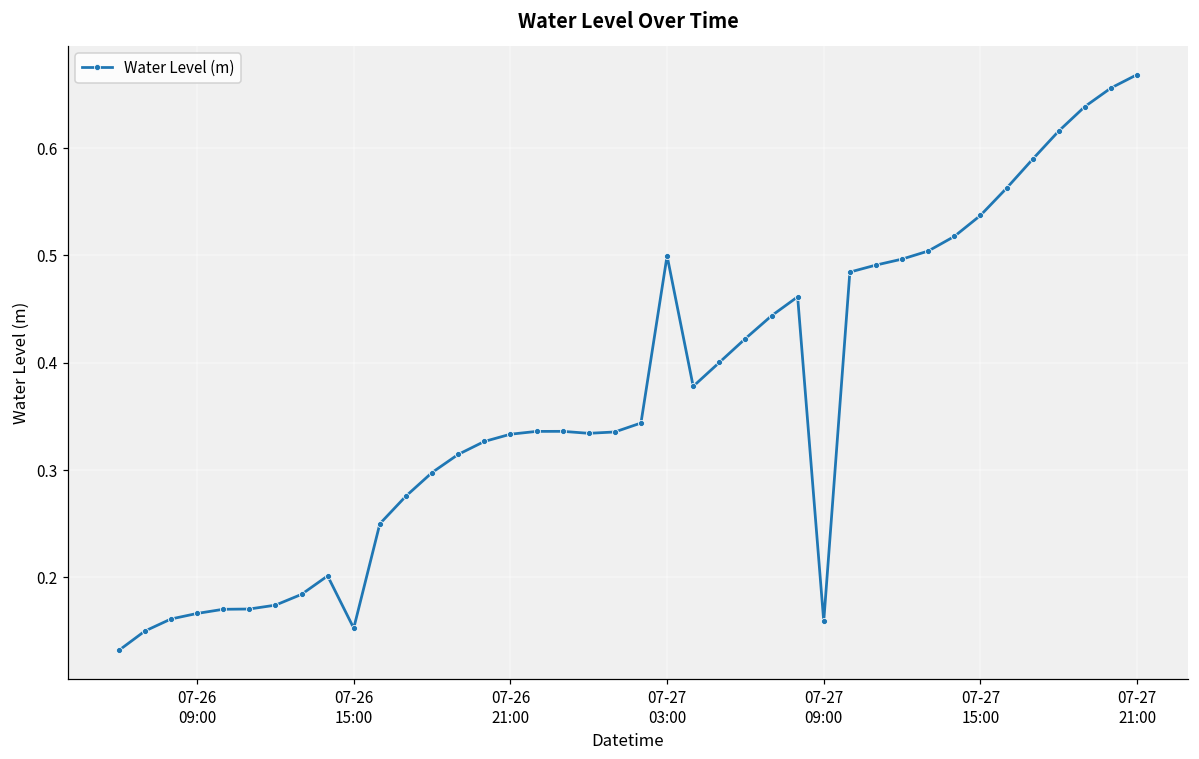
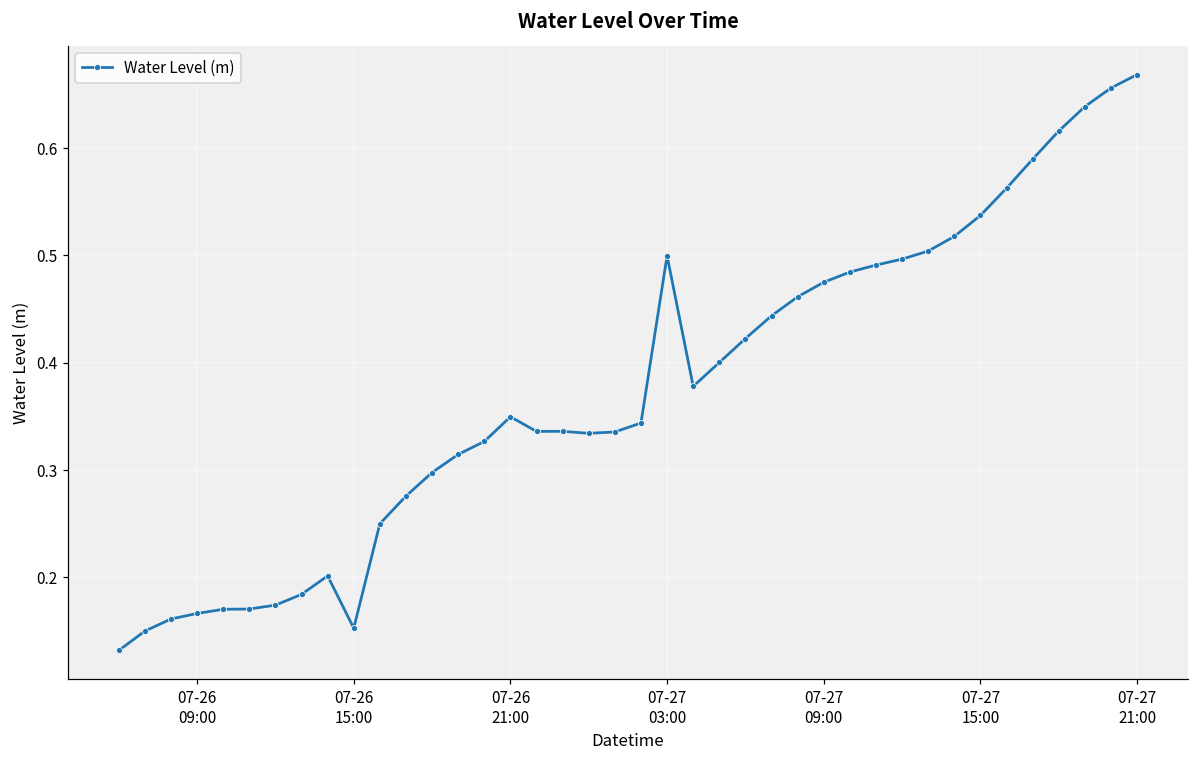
07-26 21:00: 0.33 -> 0.35
07-27 09:00: 0.16 -> 0.48
